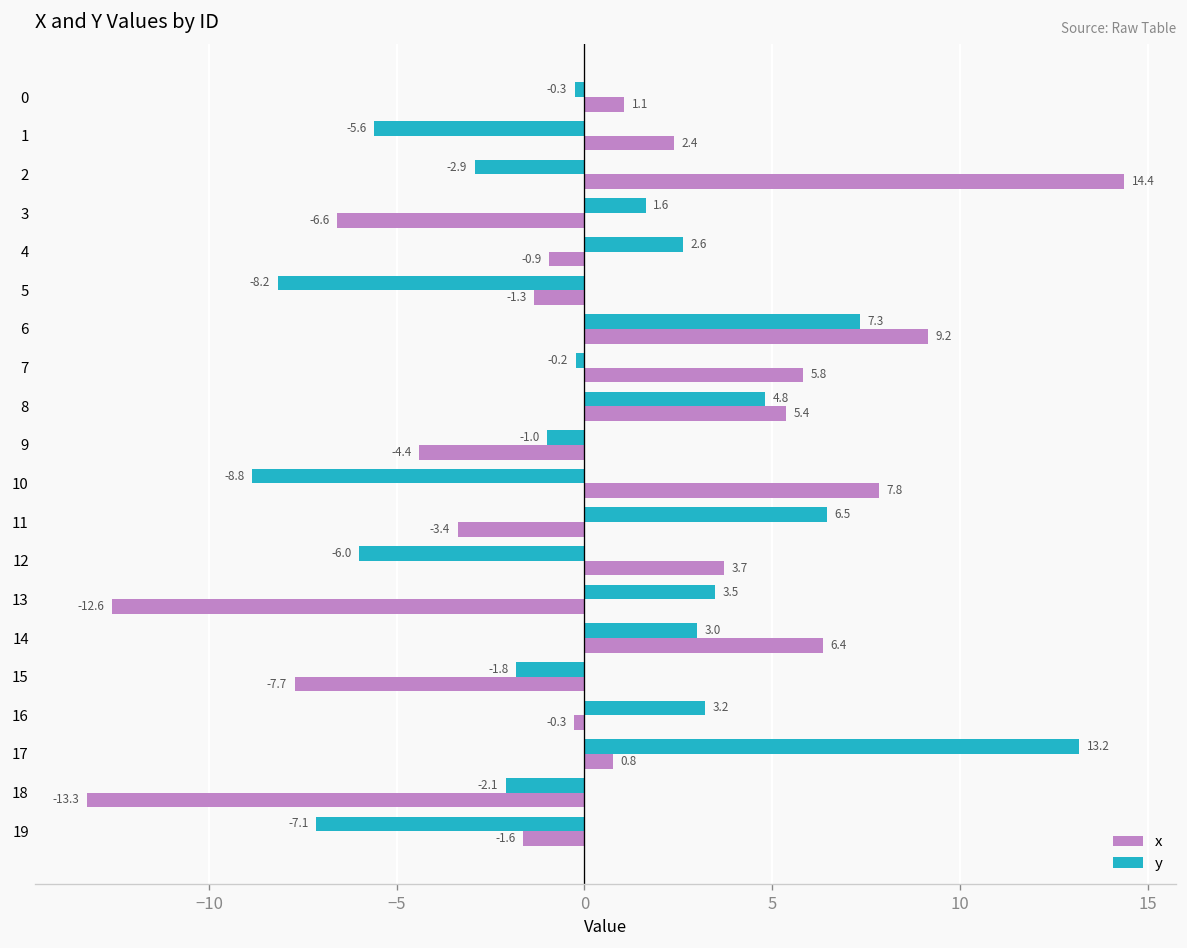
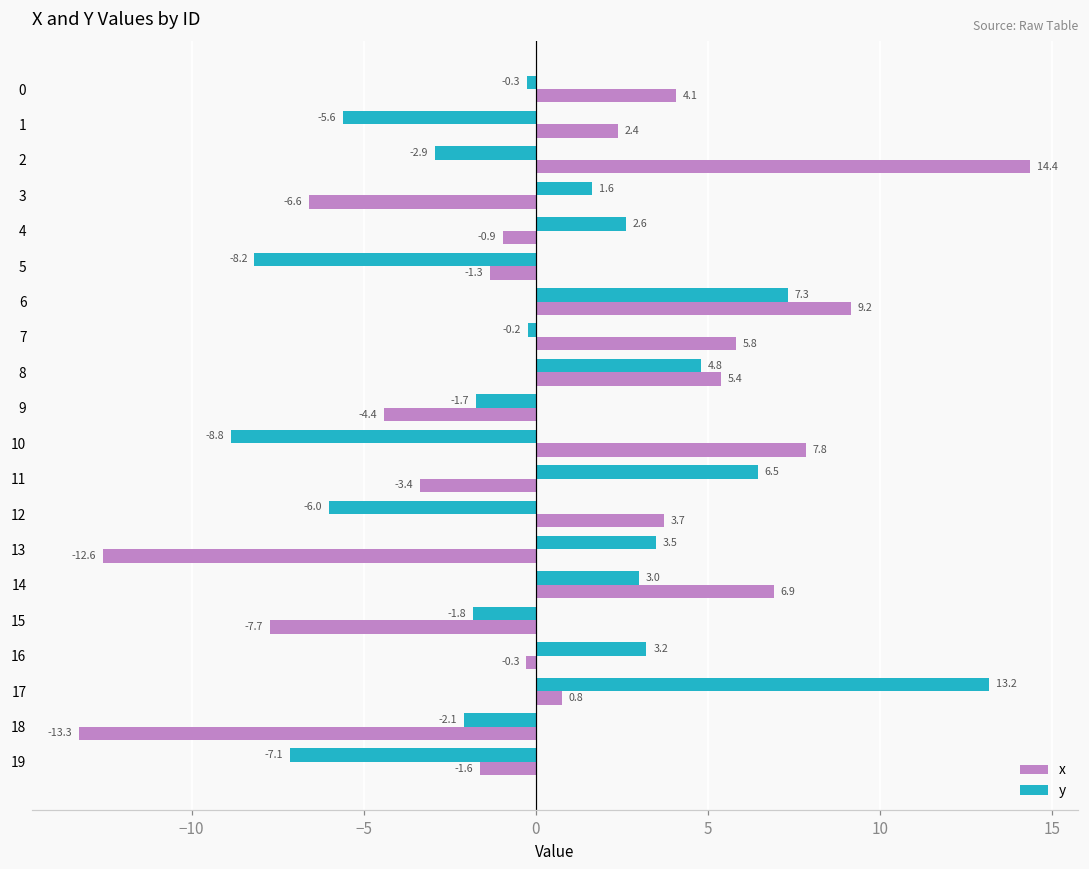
x, 0: 1.1 -> 4.1
y, 9: -1.0 -> -1.7
x, 14: 6.4 -> 6.9
